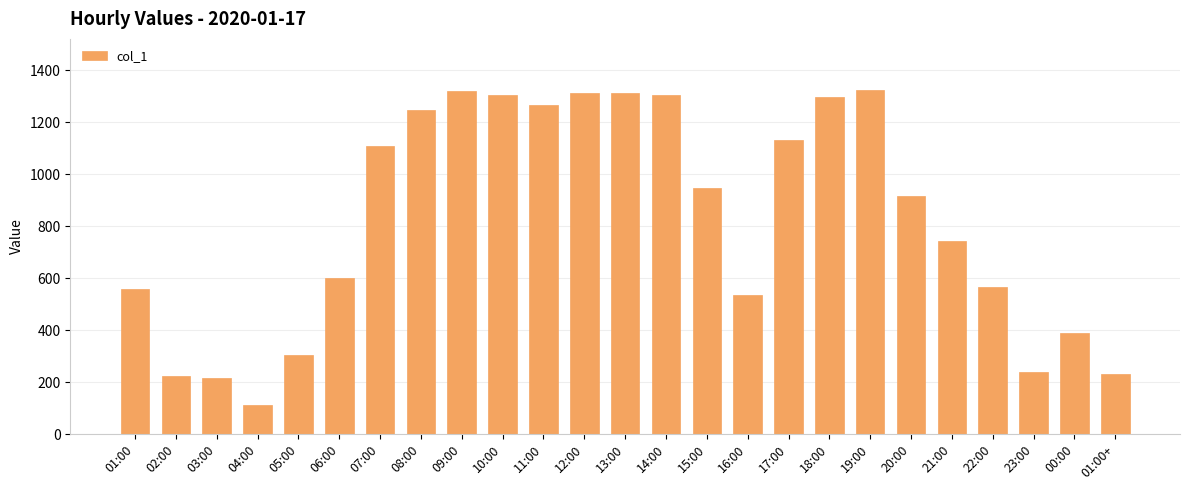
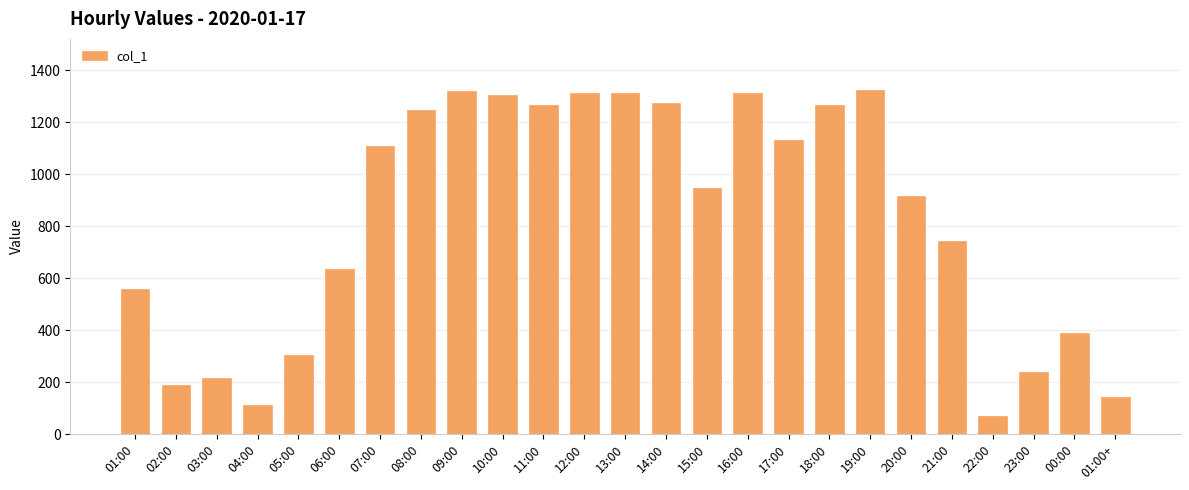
02:00: 220 -> 190
06:00: 600 -> 640
14:00: 1310 -> 1280
16:00: 530 -> 1310
18:00: 1300 -> 1270
22:00: 570 -> 70
01:00+: 230 -> 140
